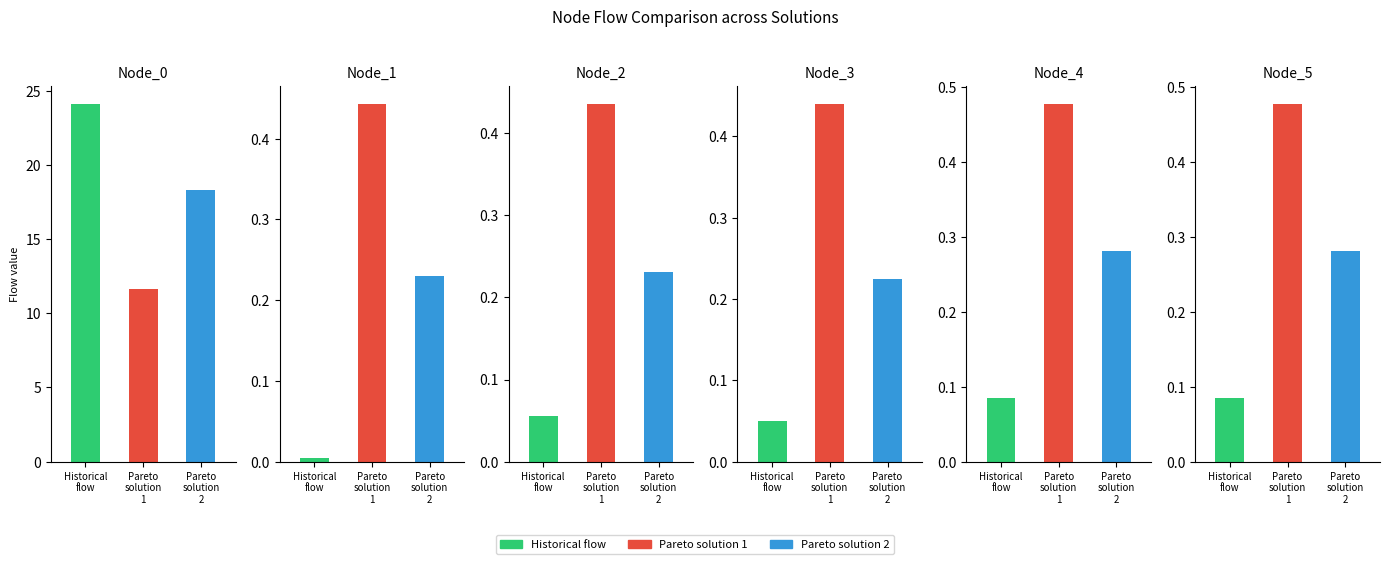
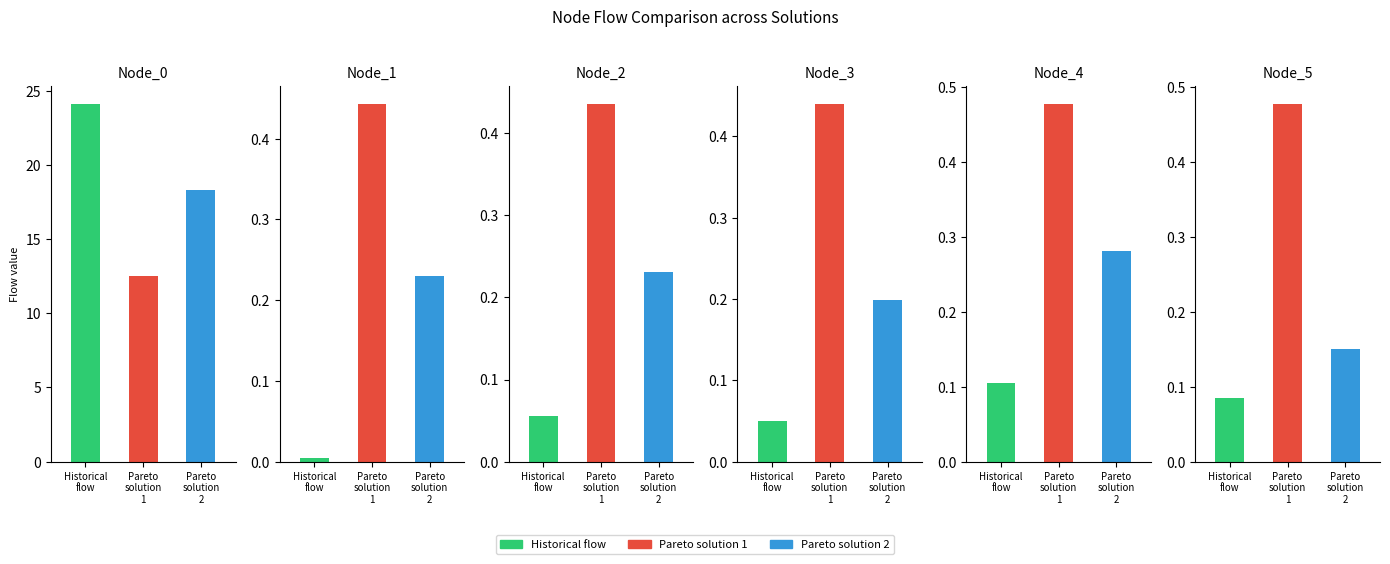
Node_0, Pareto solution 1: 11.7 -> 12.5
Node_3, Pareto solution 2: 0.23 -> 0.20
Node_4, Historical flow: 0.09 -> 0.11
Node_5, Pareto solution 2: 0.28 -> 0.15
